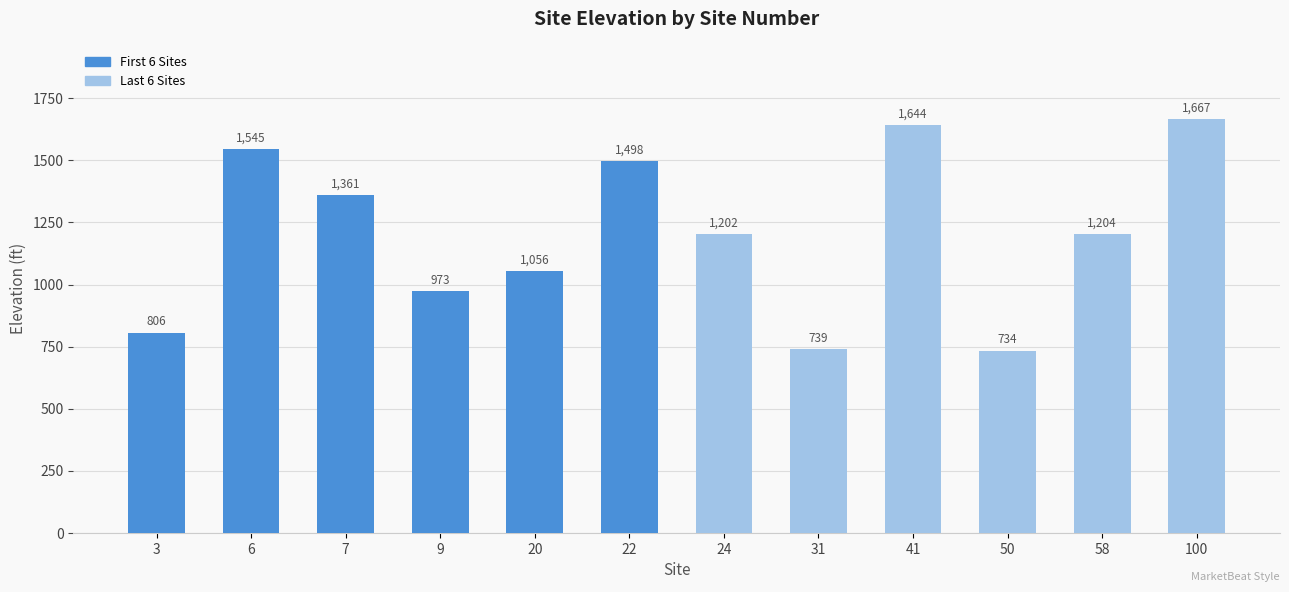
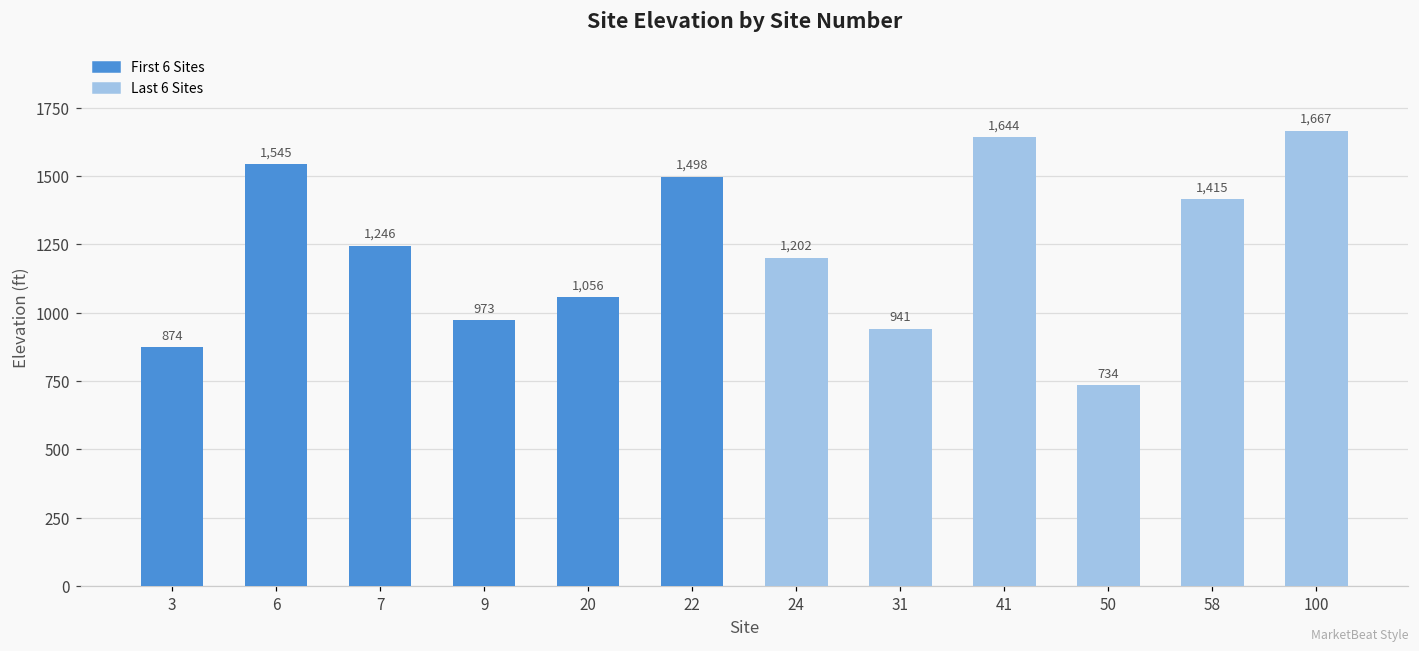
3: 806 -> 874
7: 1,361 -> 1,246
31: 739 -> 941
58: 1,204 -> 1,415
